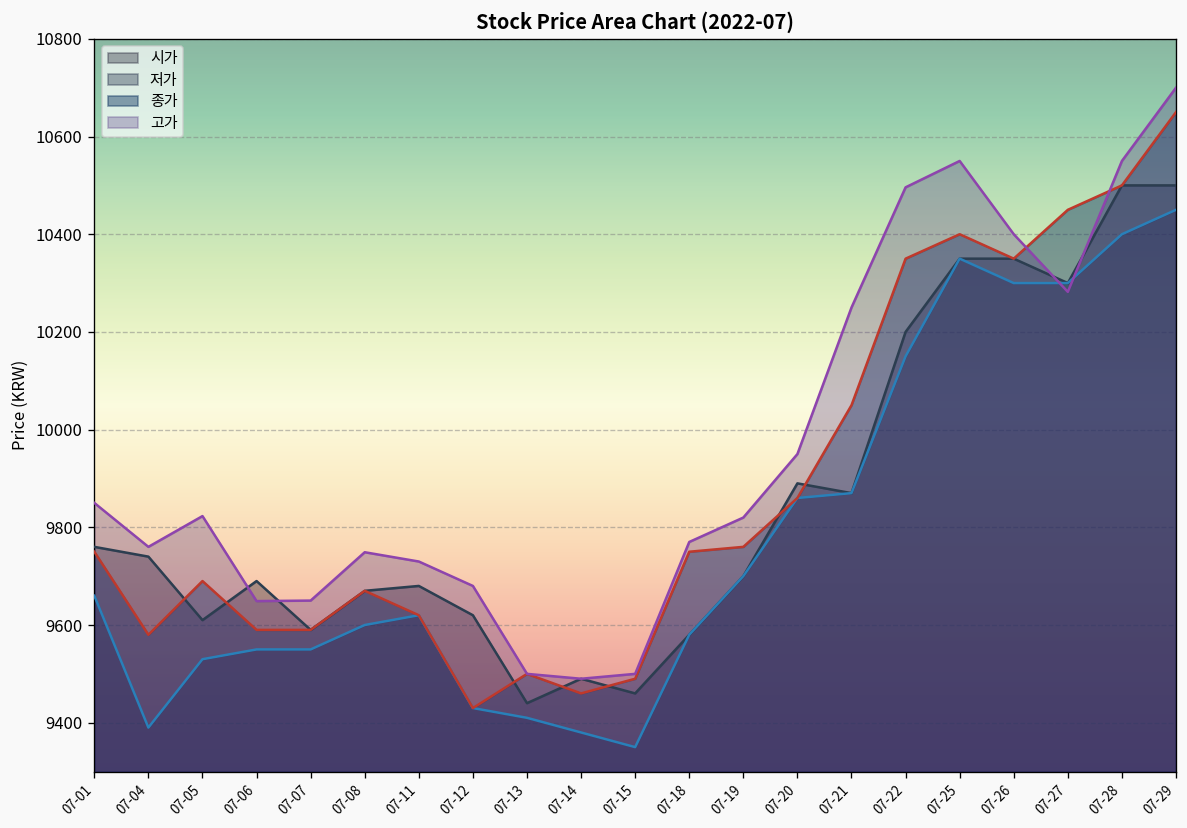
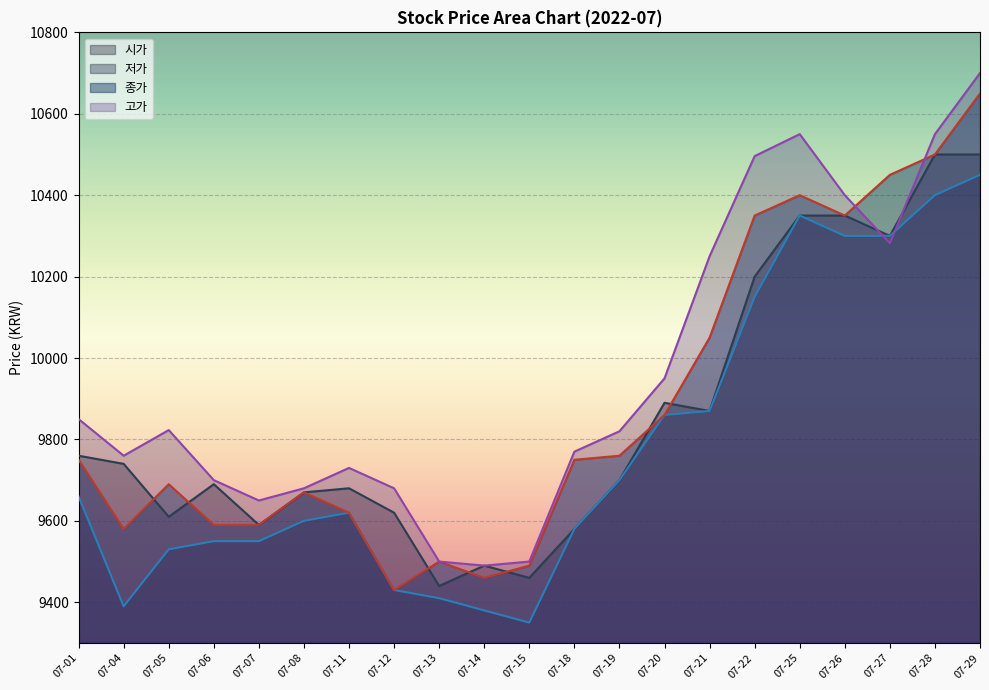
고가, 07-06: 9650 -> 9700
고가, 07-08: 9750 -> 9680
